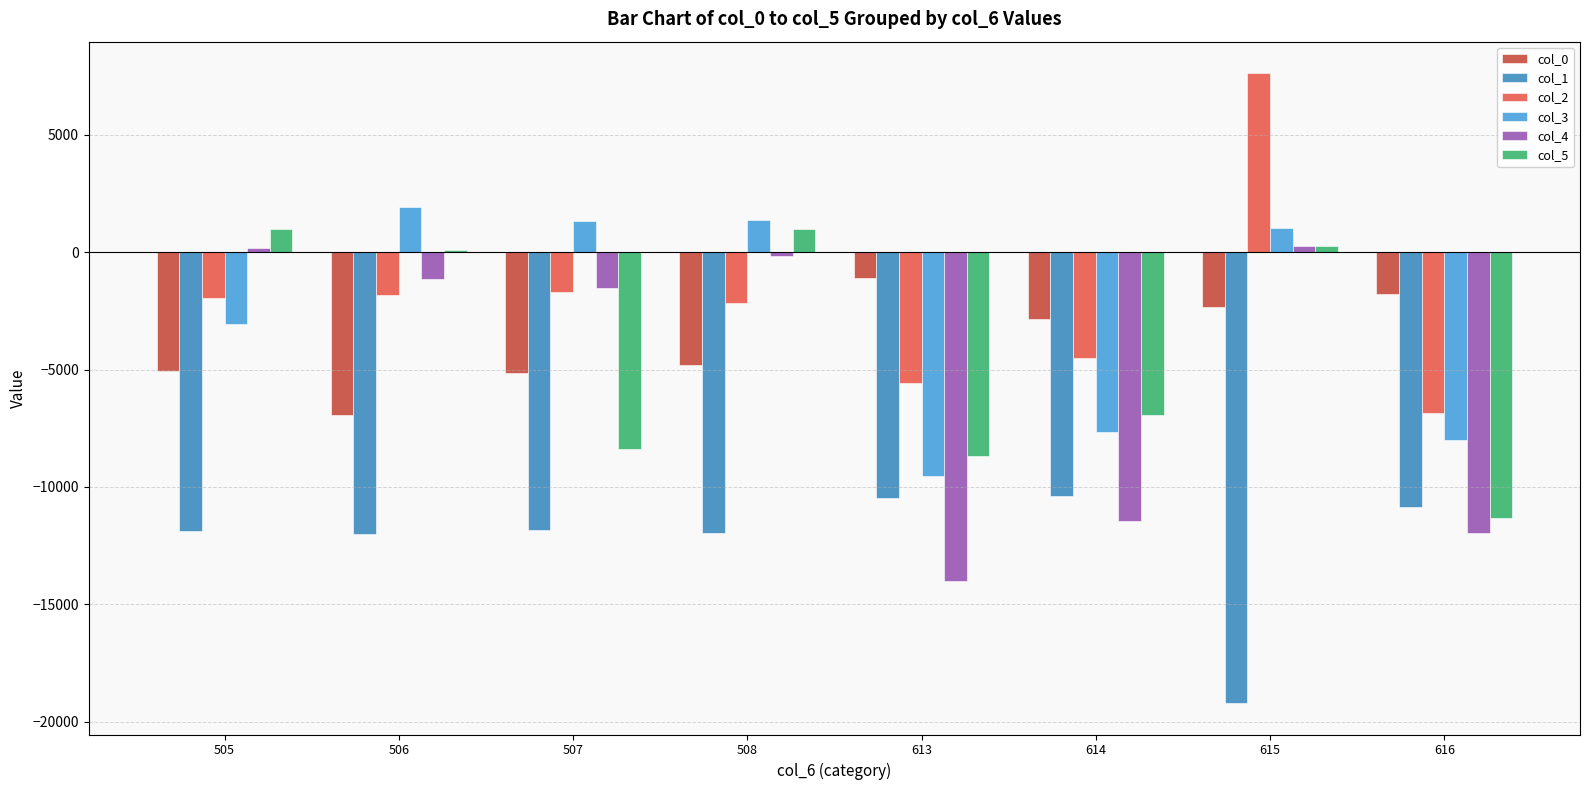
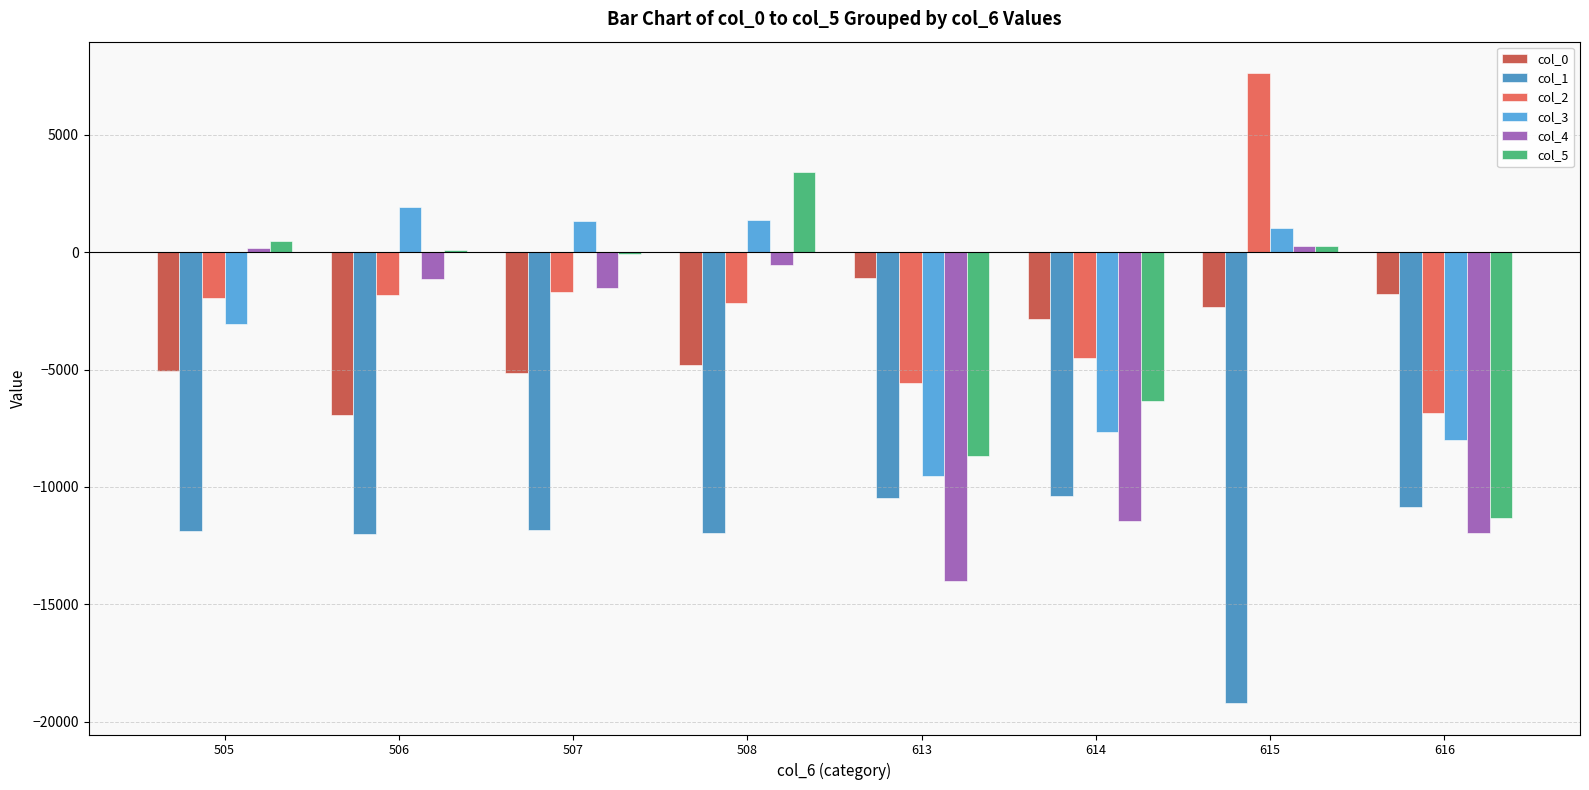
col_5, 505: 1000 -> 500
col_5, 507: -8400 -> -100
col_4, 508: -200 -> -500
col_5, 508: 1000 -> 3400
col_5, 614: -6900 -> -6300
